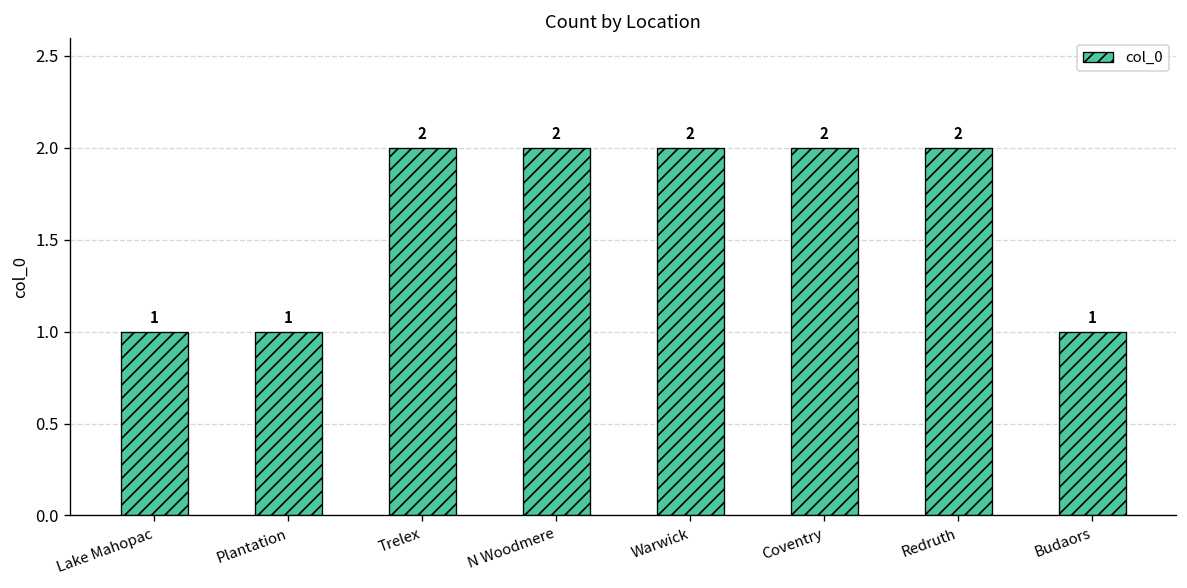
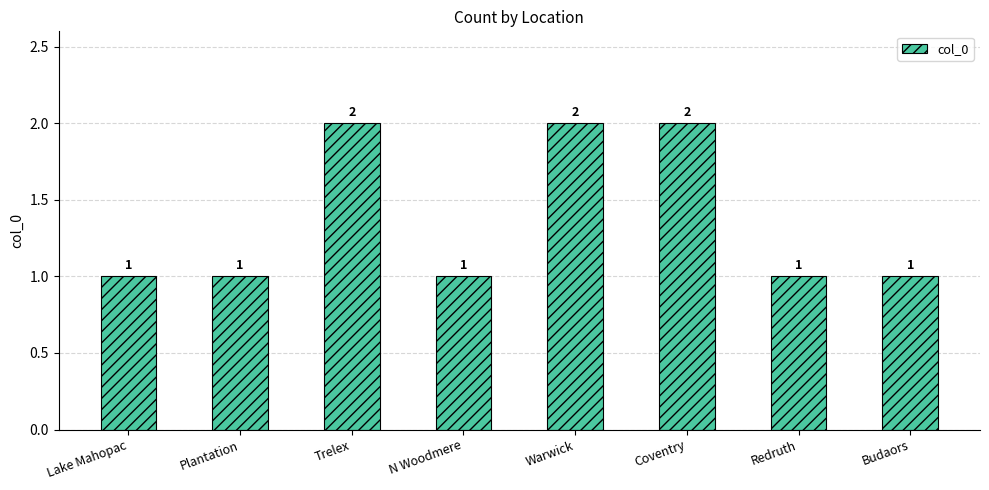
N Woodmere: 2 -> 1
Redruth: 2 -> 1
